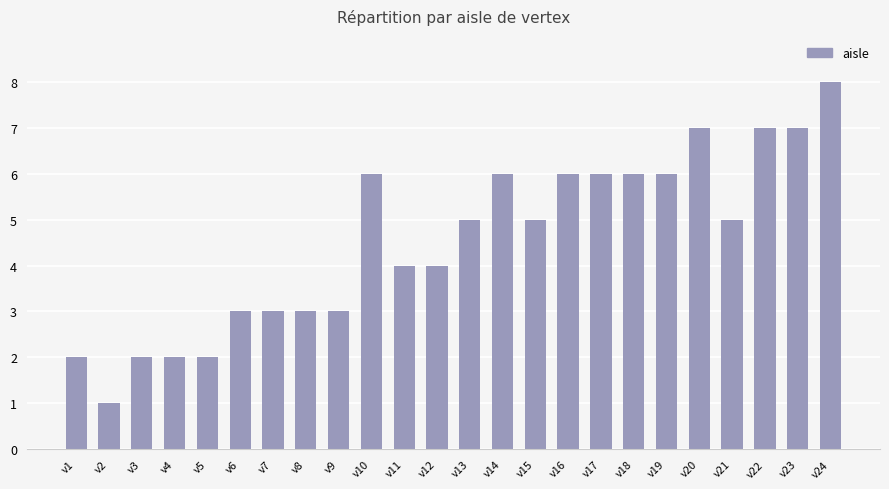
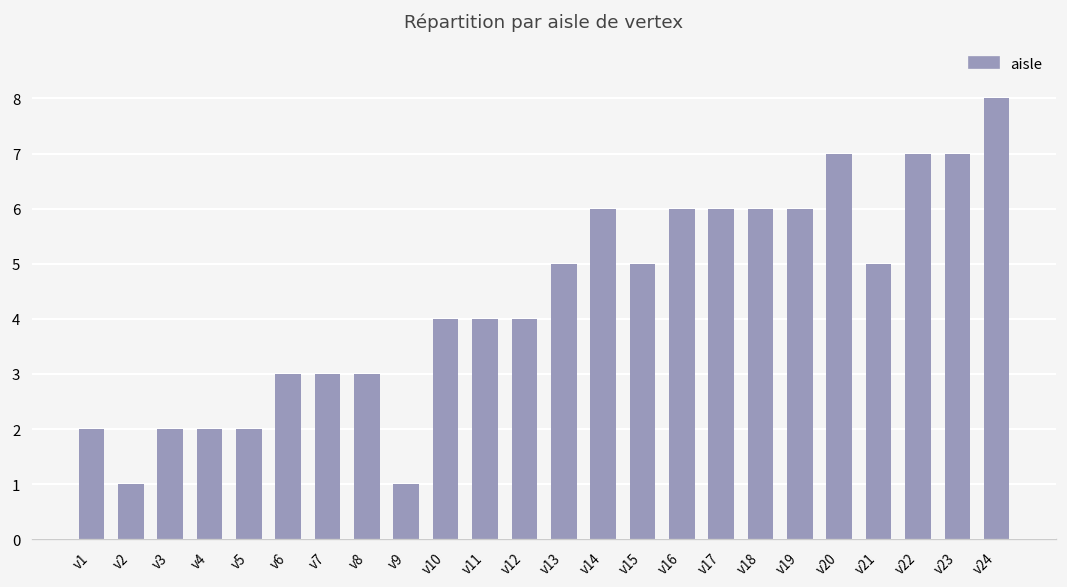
v9: 3 -> 1
v10: 6 -> 4
